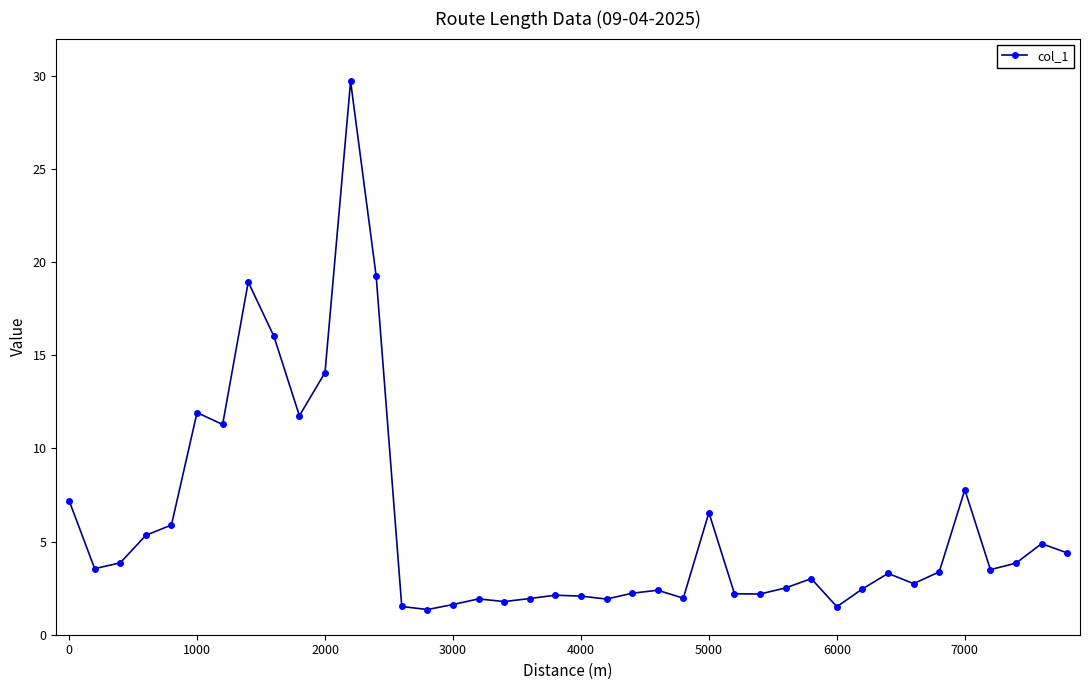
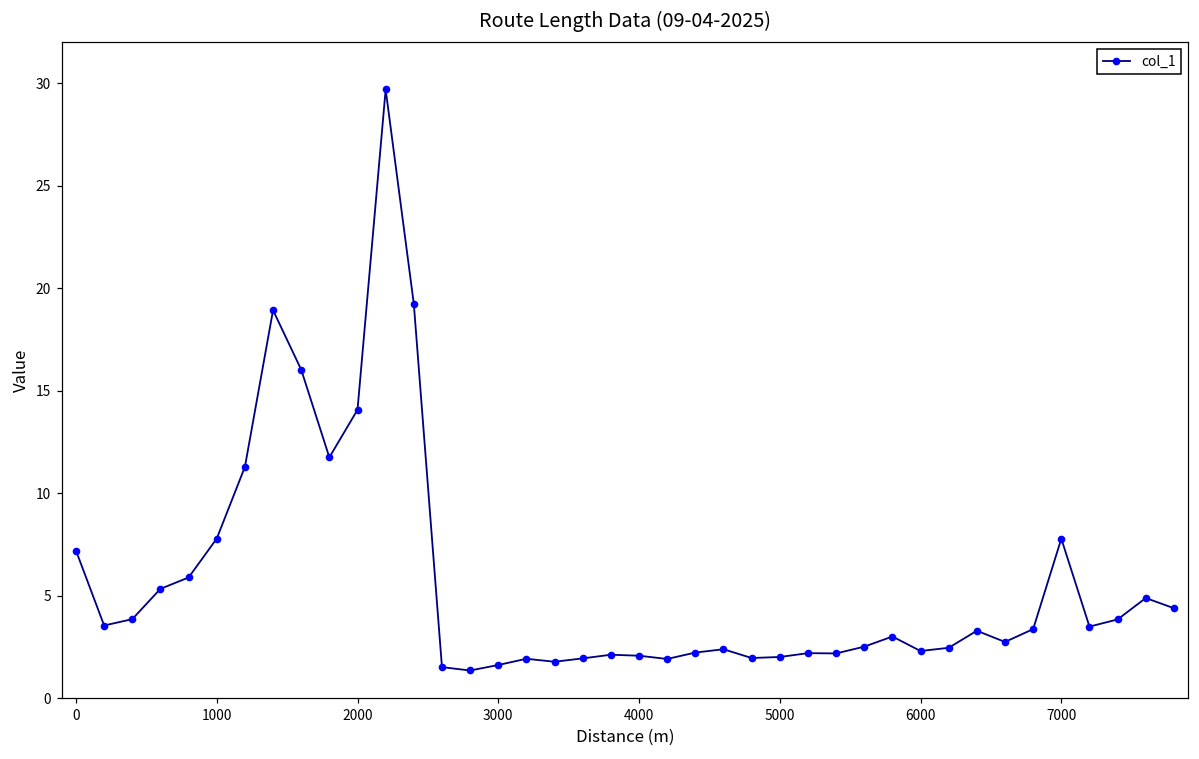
1000: 11.9 -> 7.8
5000: 6.6 -> 2.0
6000: 1.5 -> 2.3
